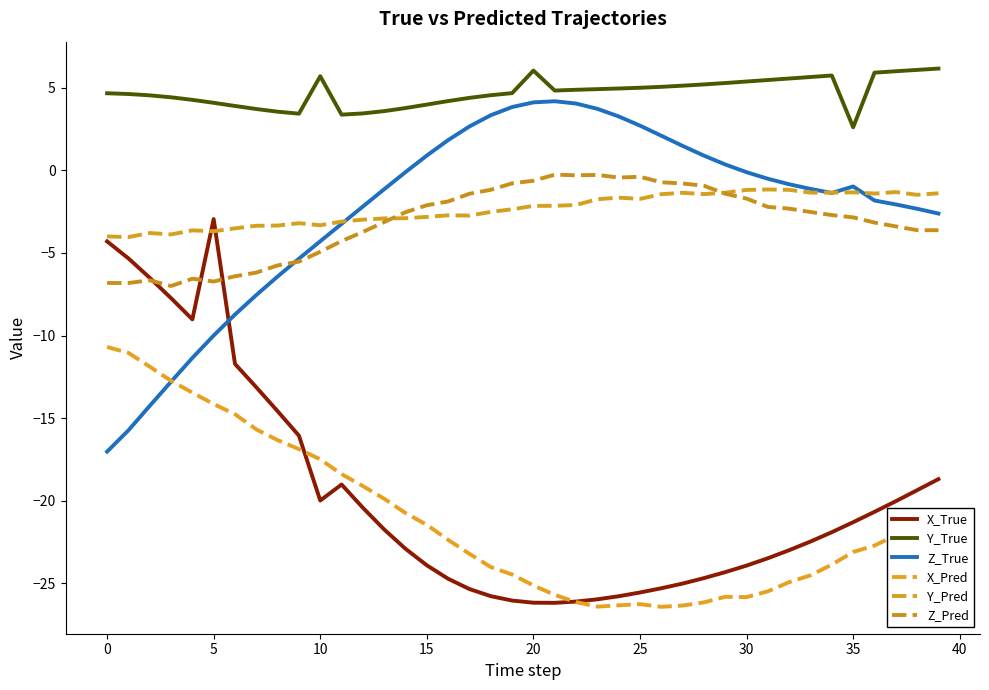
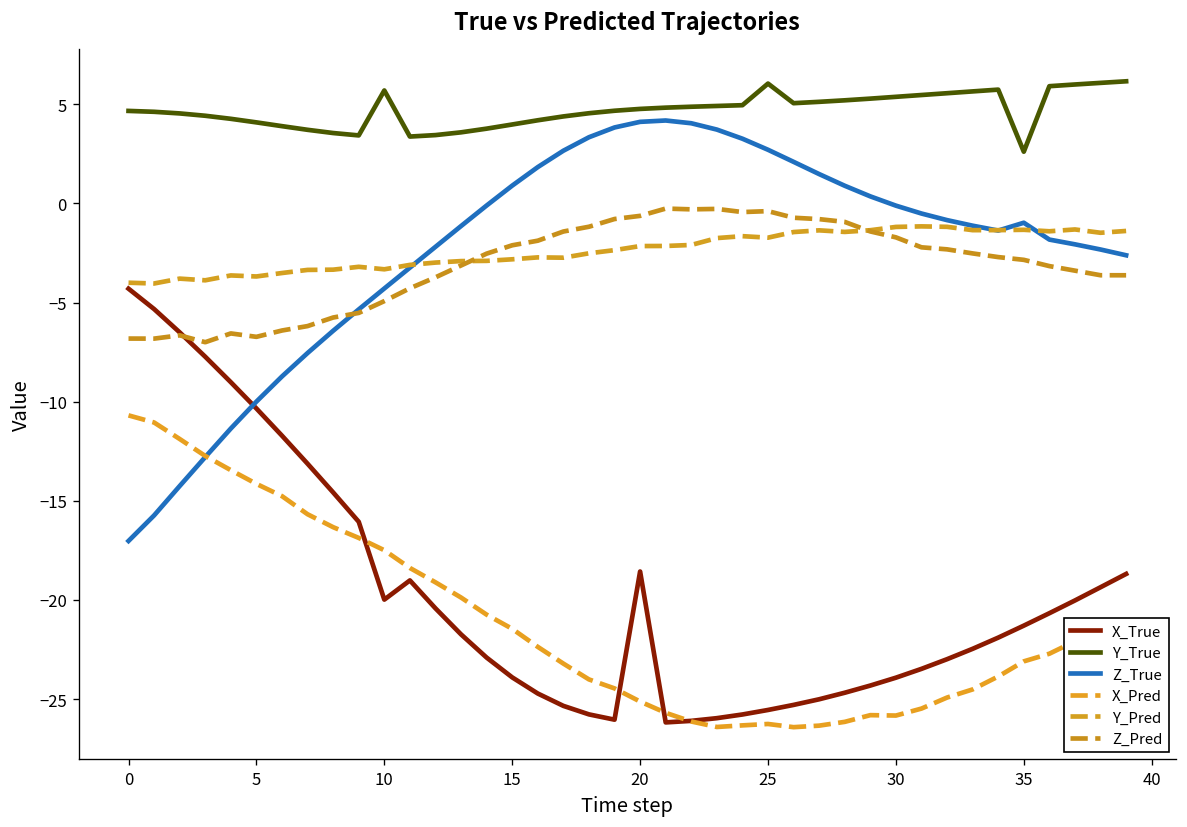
X_True, 5: -2.9 -> -10.3
X_True, 20: -26.2 -> -18.6
Y_True, 20: 6.0 -> 4.8
Y_True, 25: 5.0 -> 6.0
